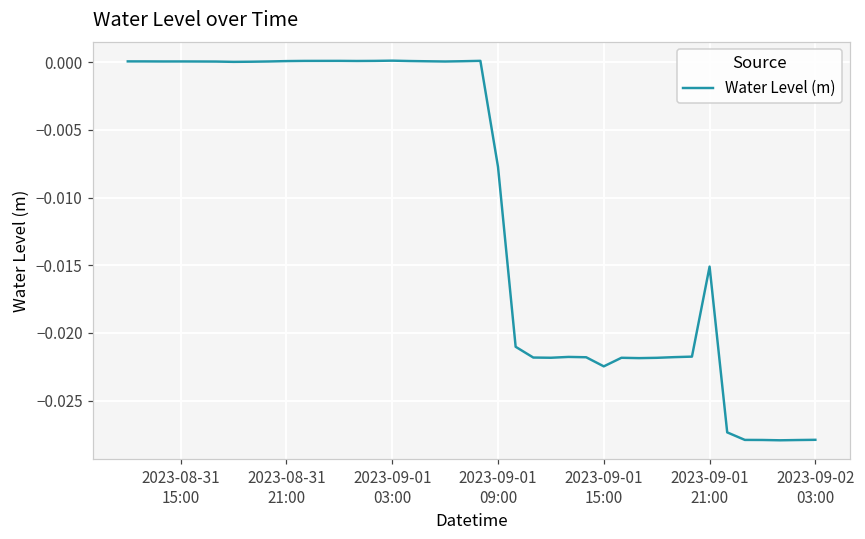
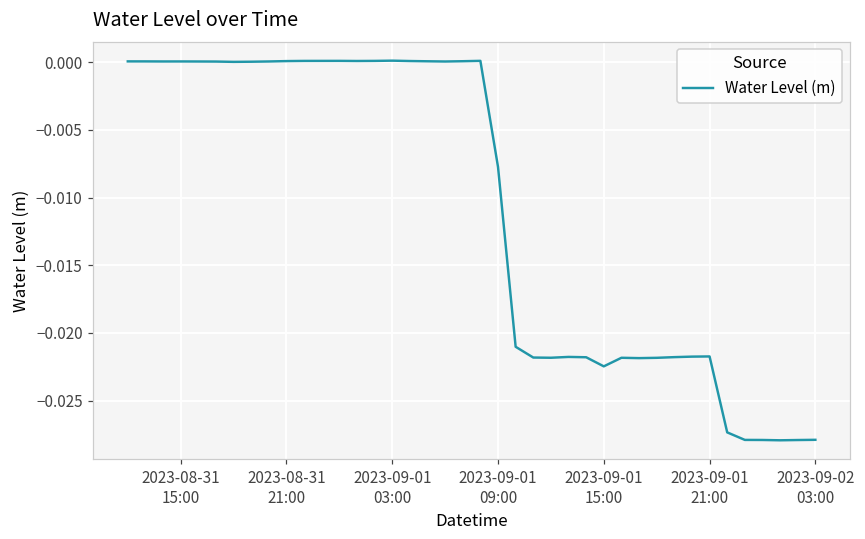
2023-09-01 21:00: -0.0151 -> -0.0217
